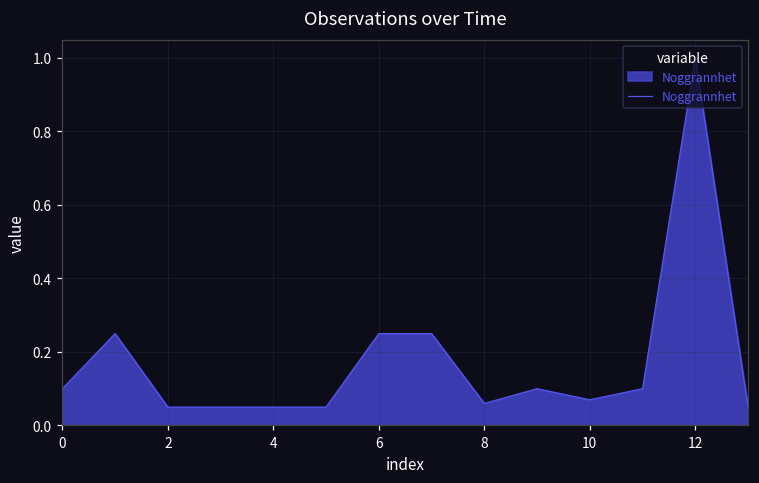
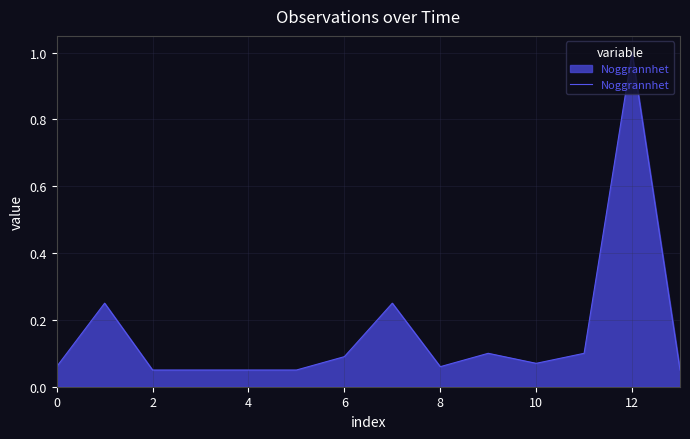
0: 0.10 -> 0.06
6: 0.25 -> 0.09
